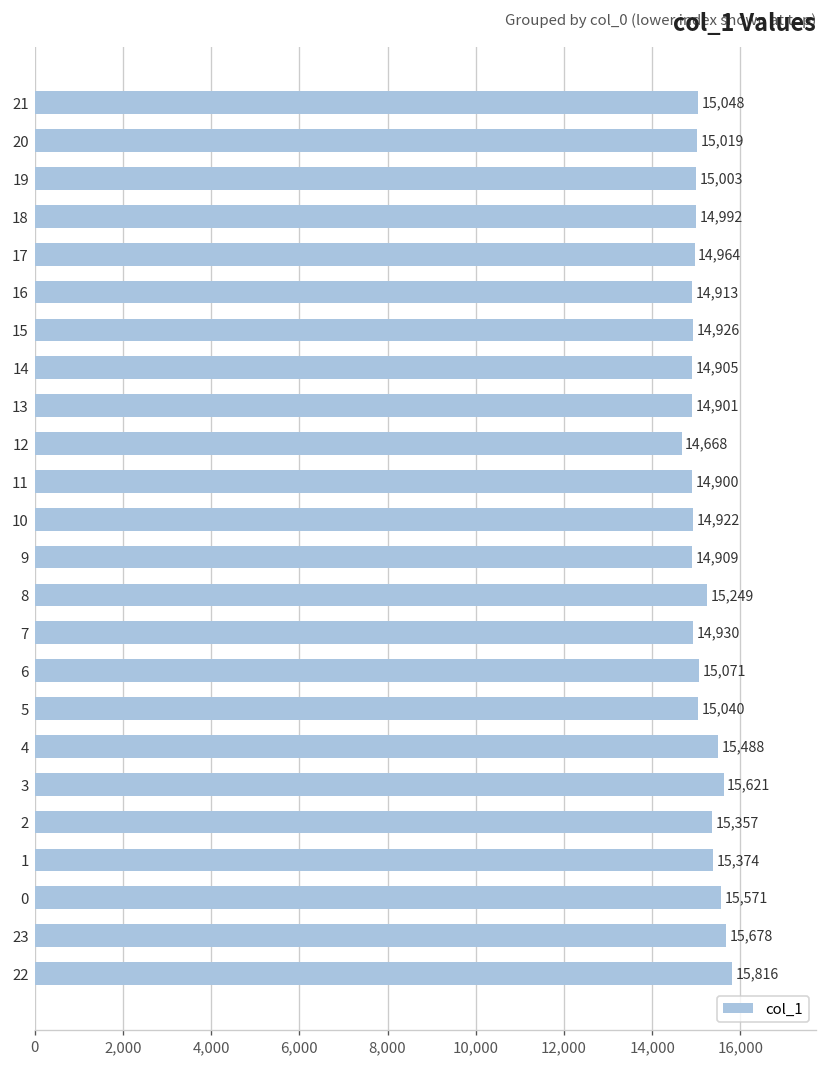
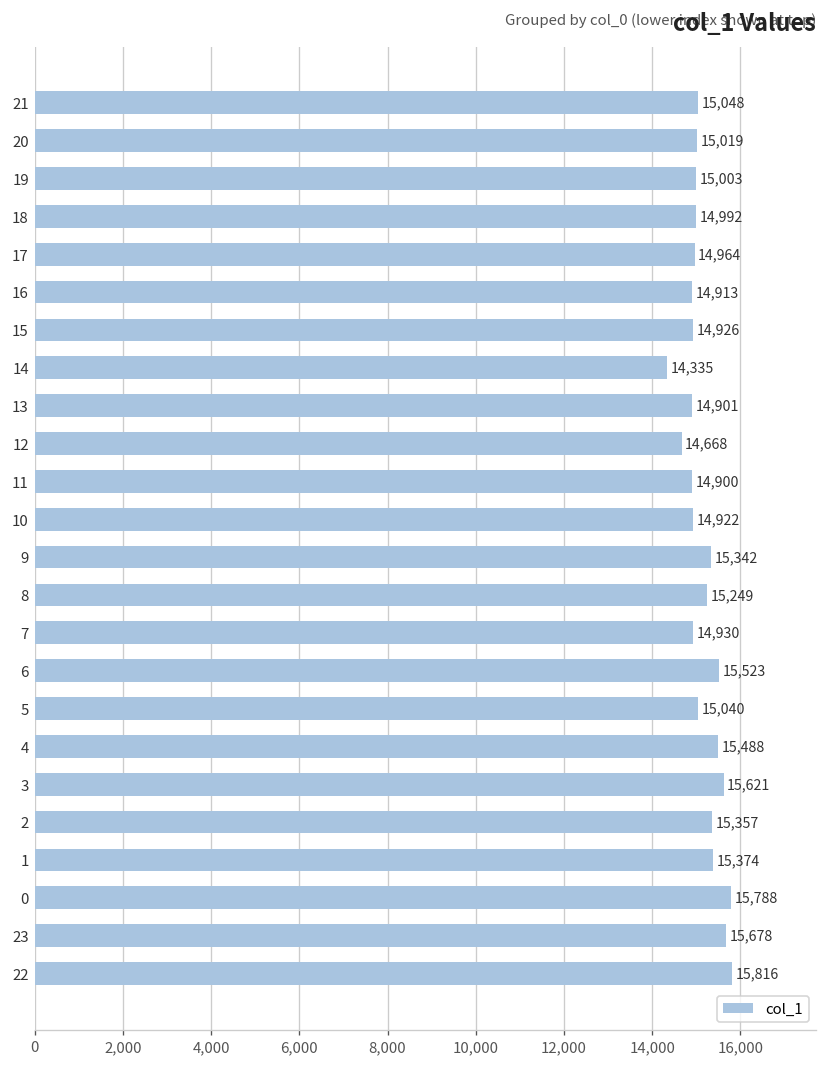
14: 14,905 -> 14,335
9: 14,909 -> 15,342
6: 15,071 -> 15,523
0: 15,571 -> 15,788
